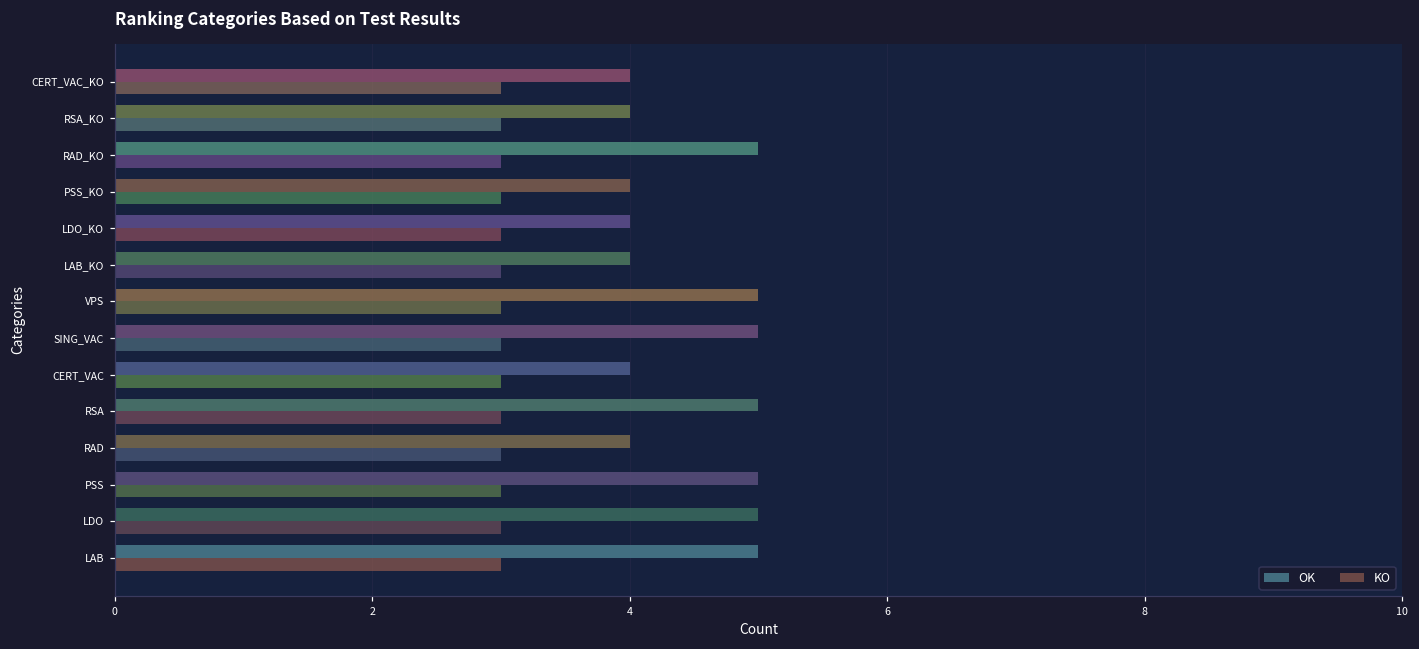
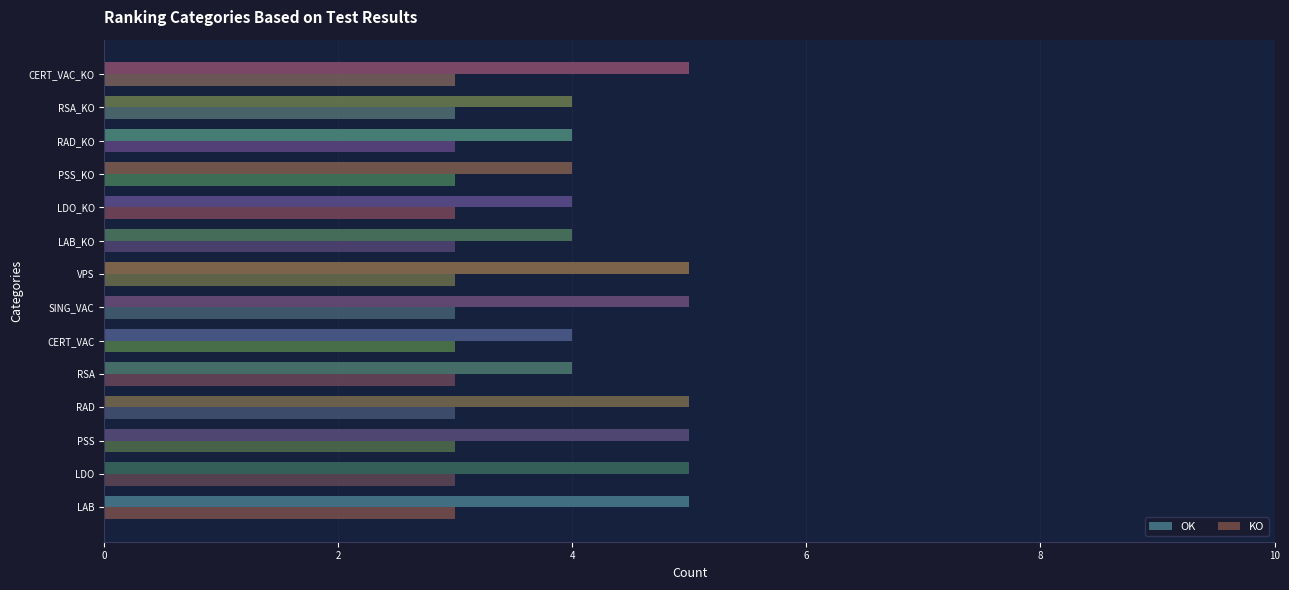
OK, CERT_VAC_KO: 4 -> 5
OK, RAD_KO: 5 -> 4
OK, RSA: 5 -> 4
OK, RAD: 4 -> 5
